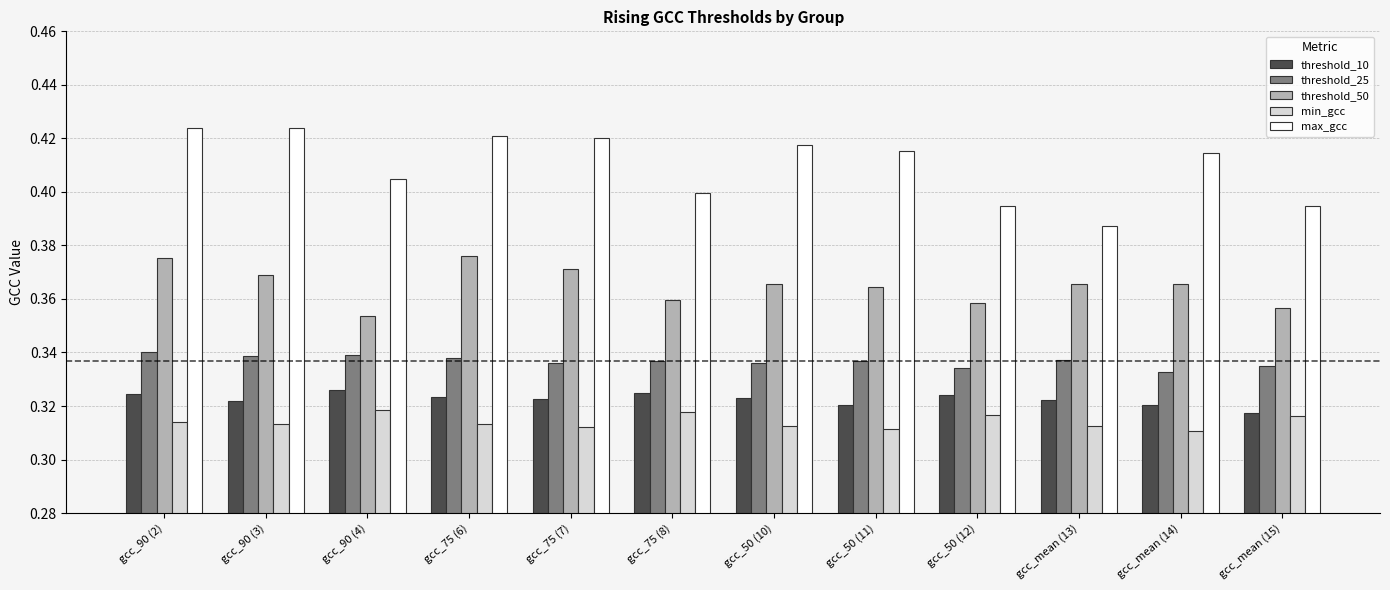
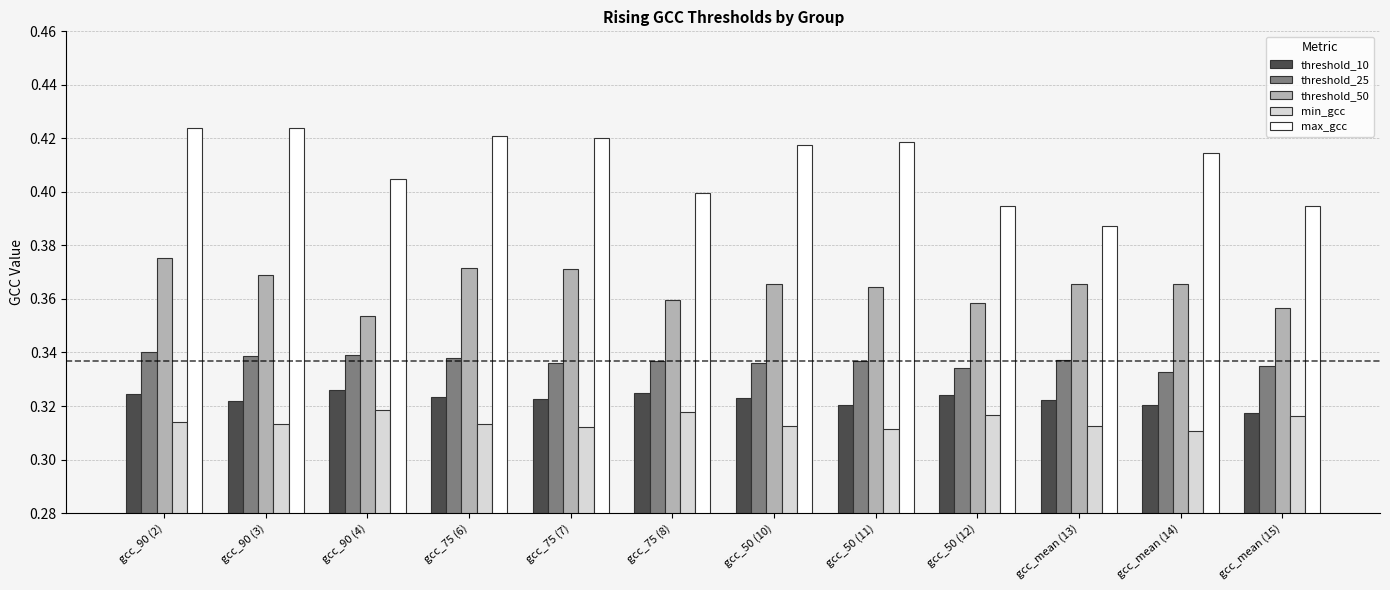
threshold_50, gcc_75 (6): 0.376 -> 0.372
max_gcc, gcc_50 (11): 0.415 -> 0.418
